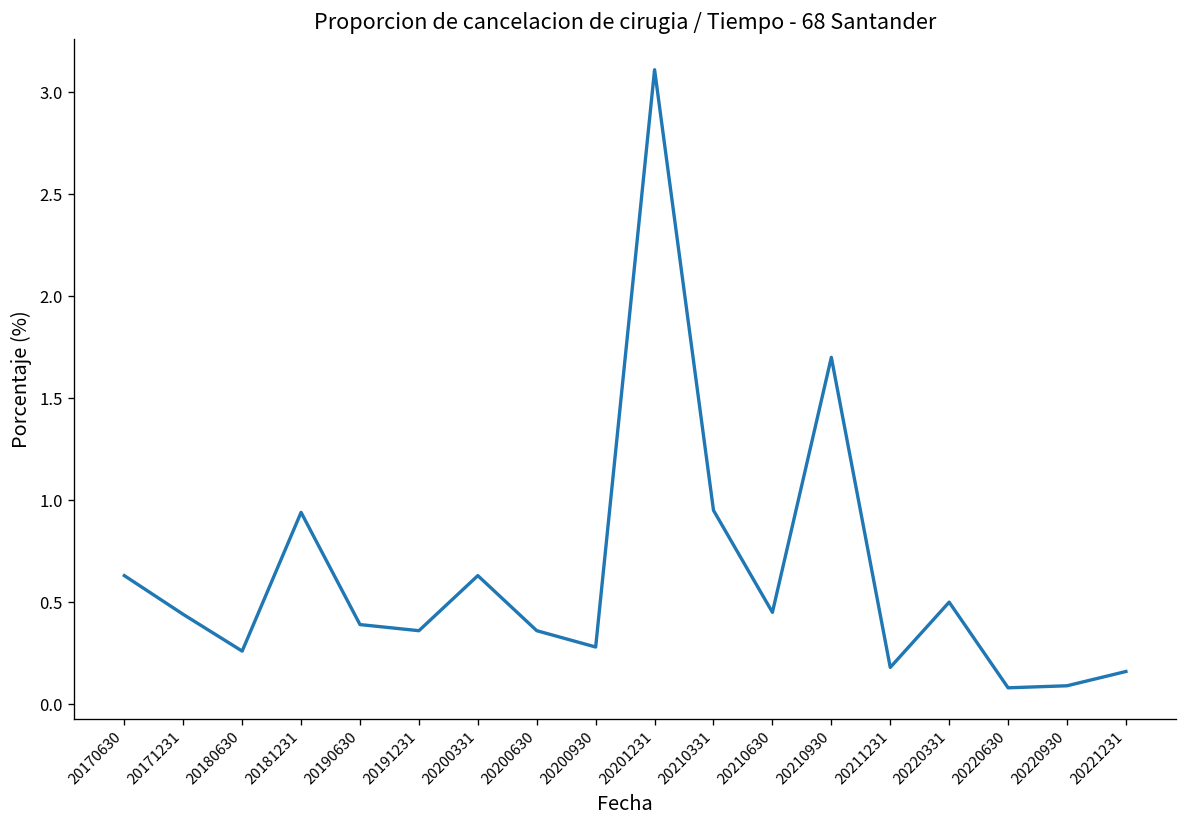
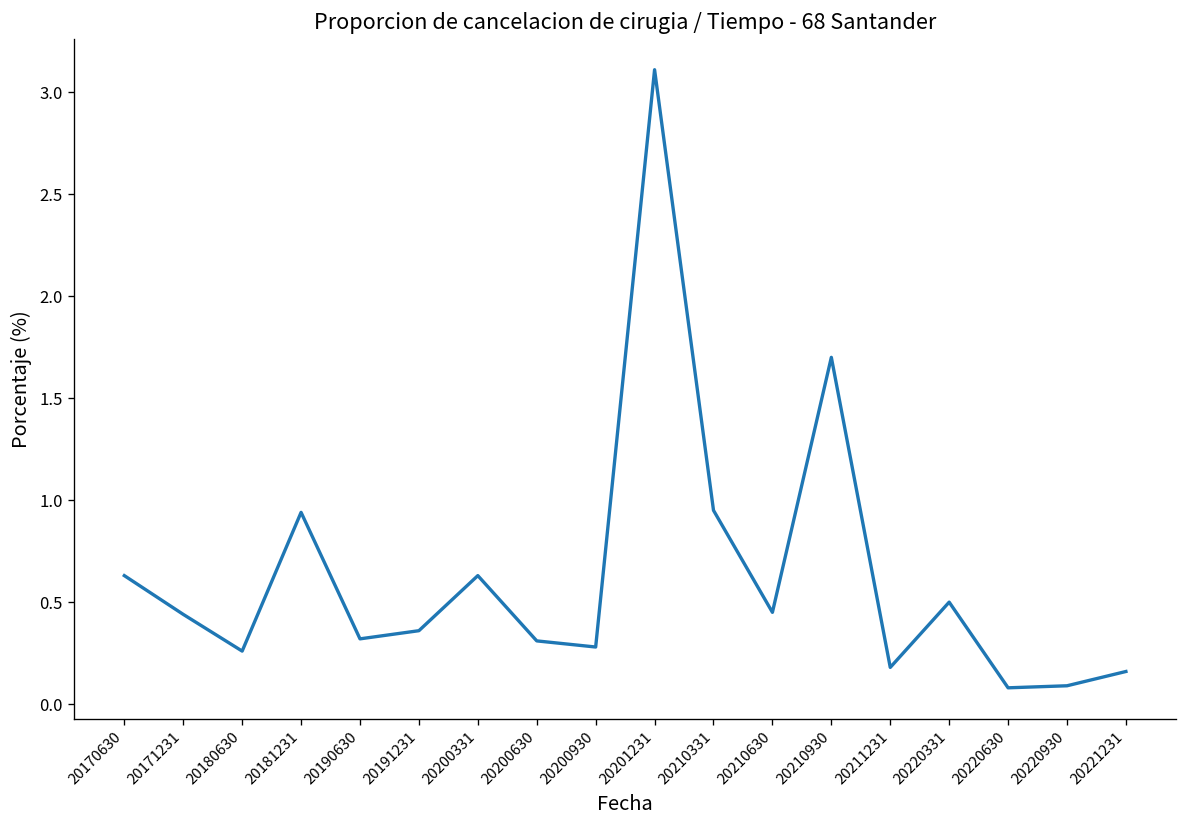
20190630: 0.39 -> 0.32
20200630: 0.36 -> 0.31
